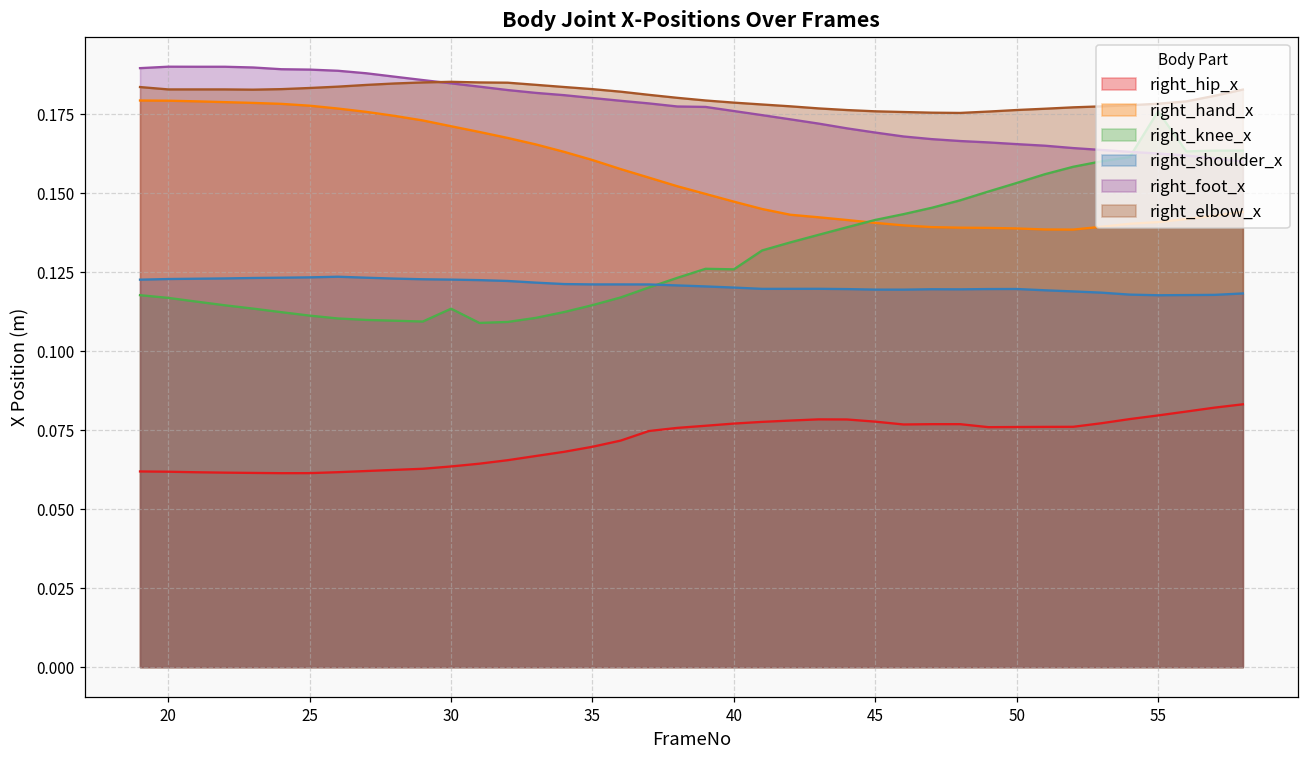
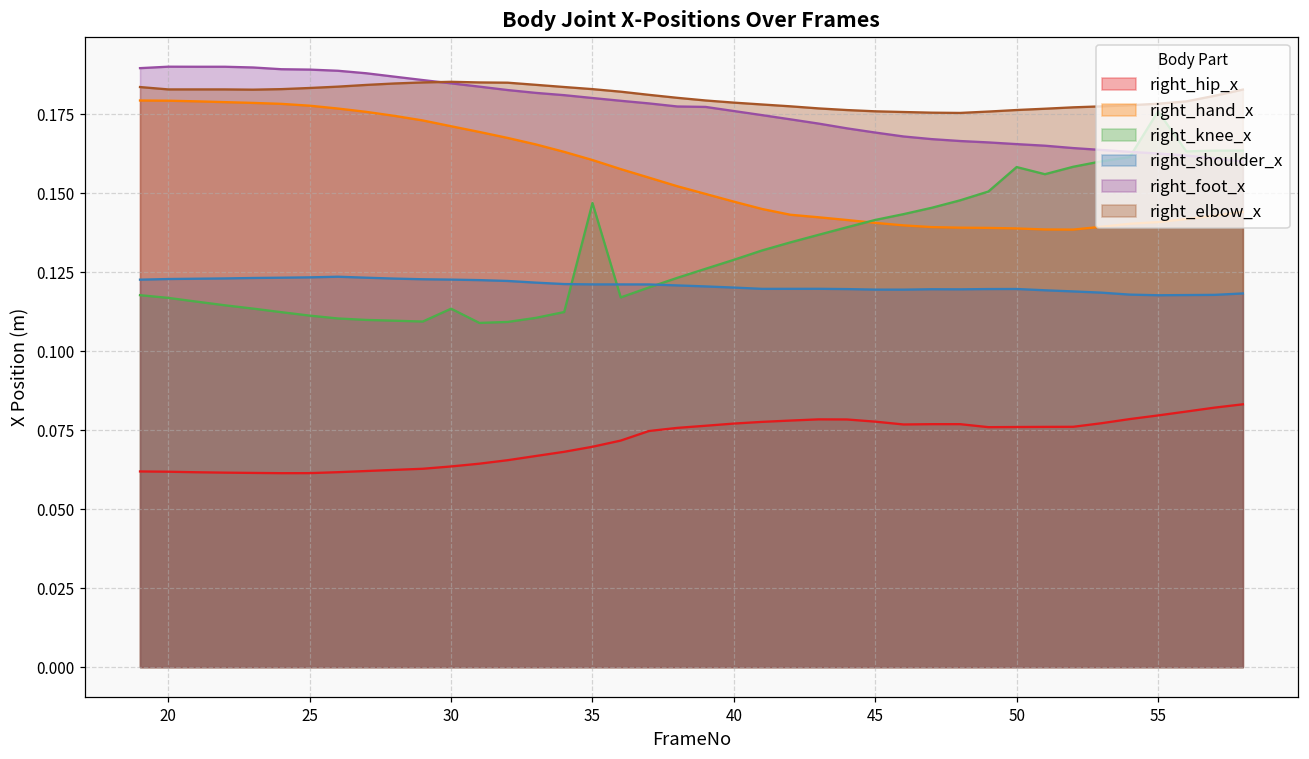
right_knee_x, 35: 0.115 -> 0.147
right_knee_x, 40: 0.126 -> 0.129
right_knee_x, 50: 0.153 -> 0.158
